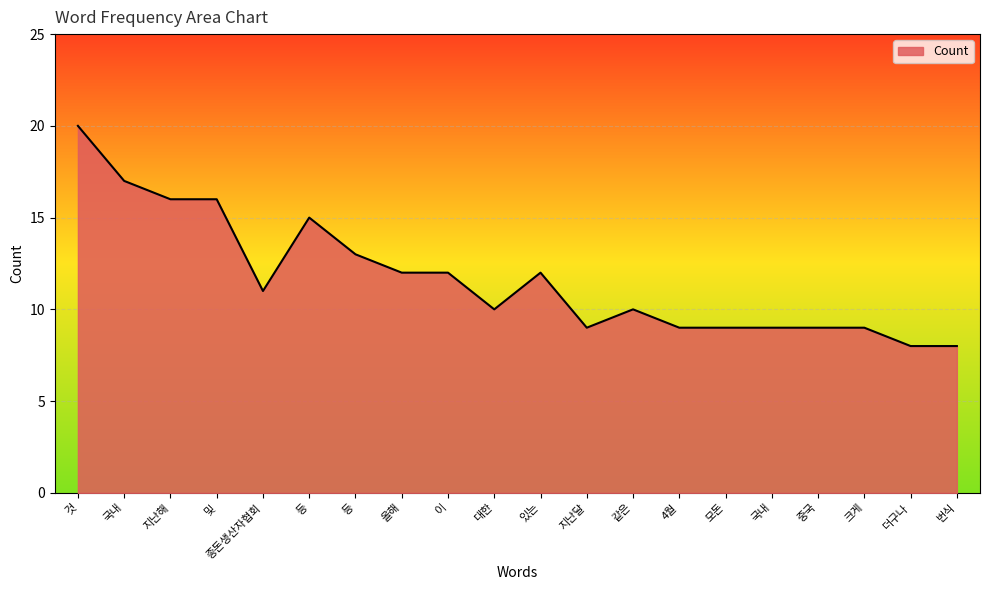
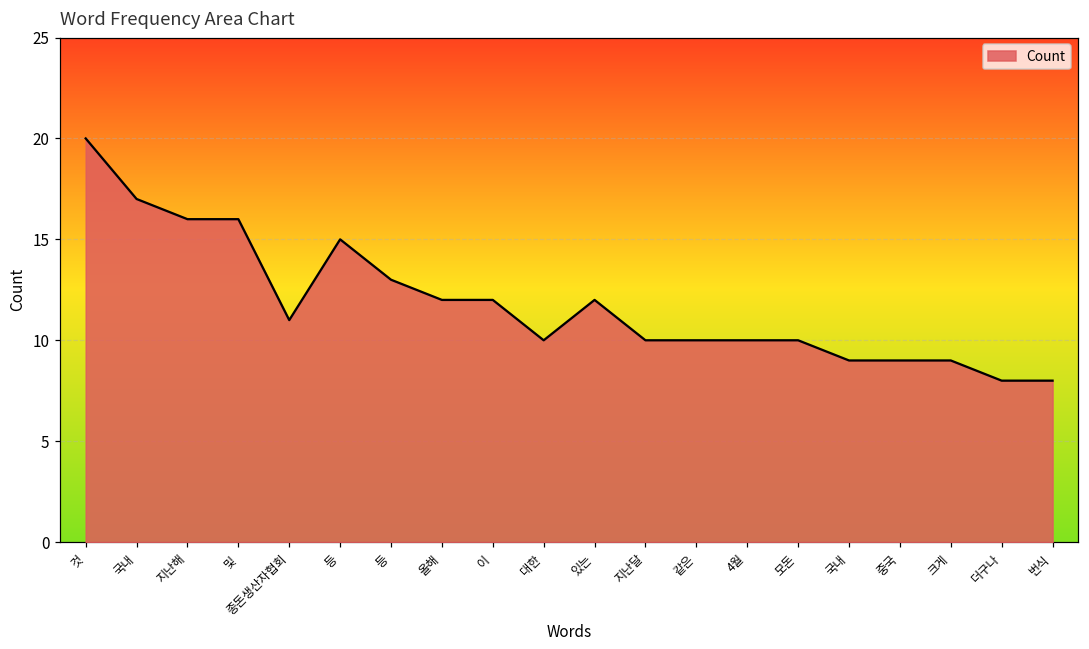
지난달: 9 -> 10
4월: 9 -> 10
모돈: 9 -> 10
